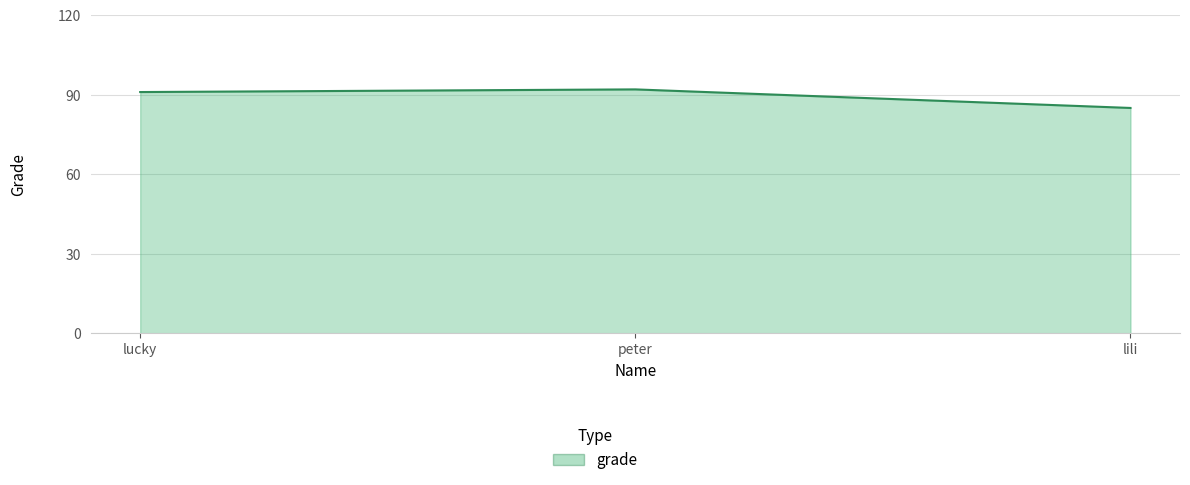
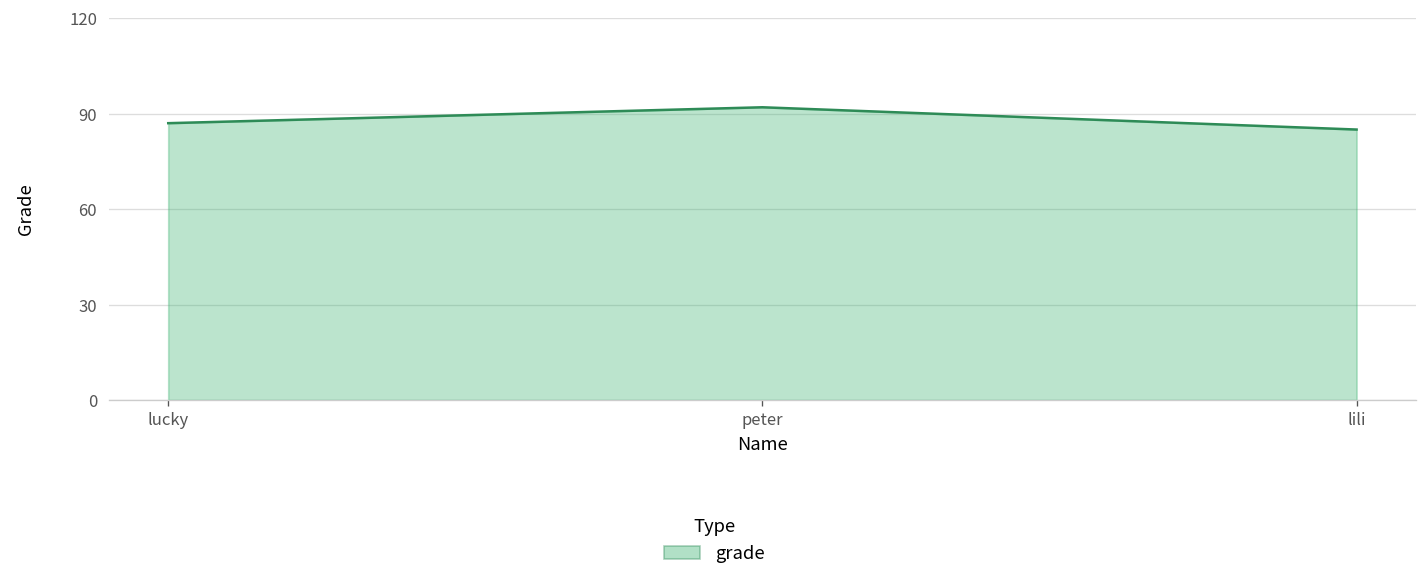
lucky: 91 -> 87
